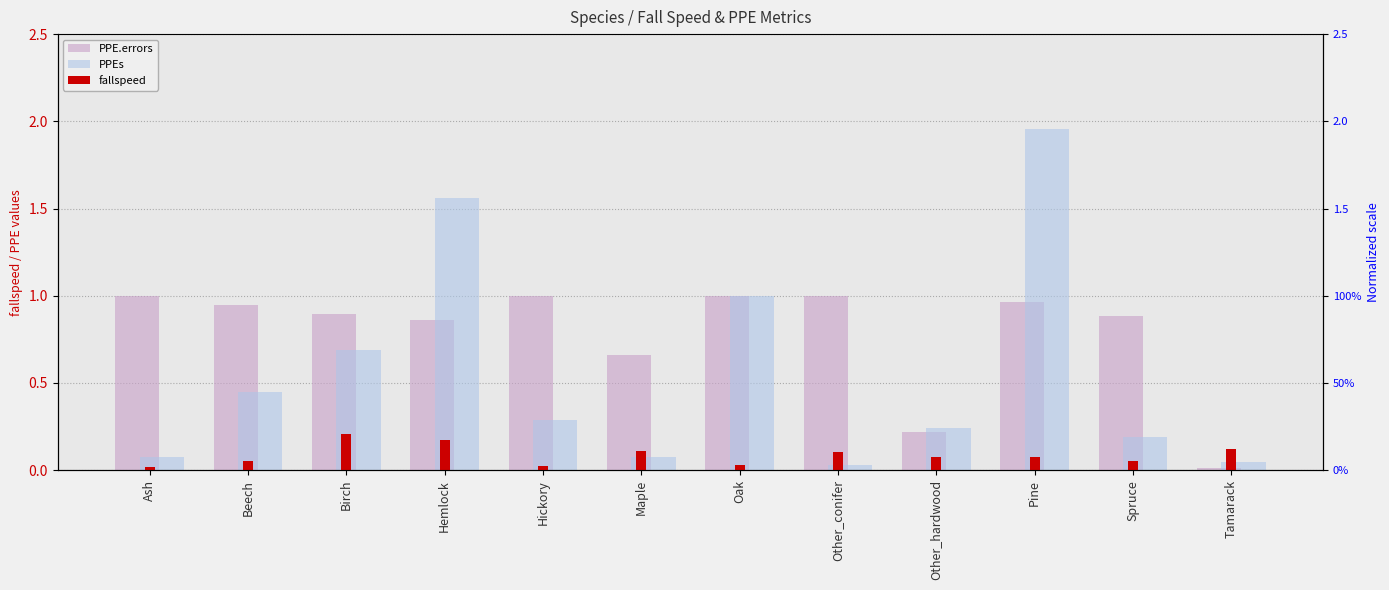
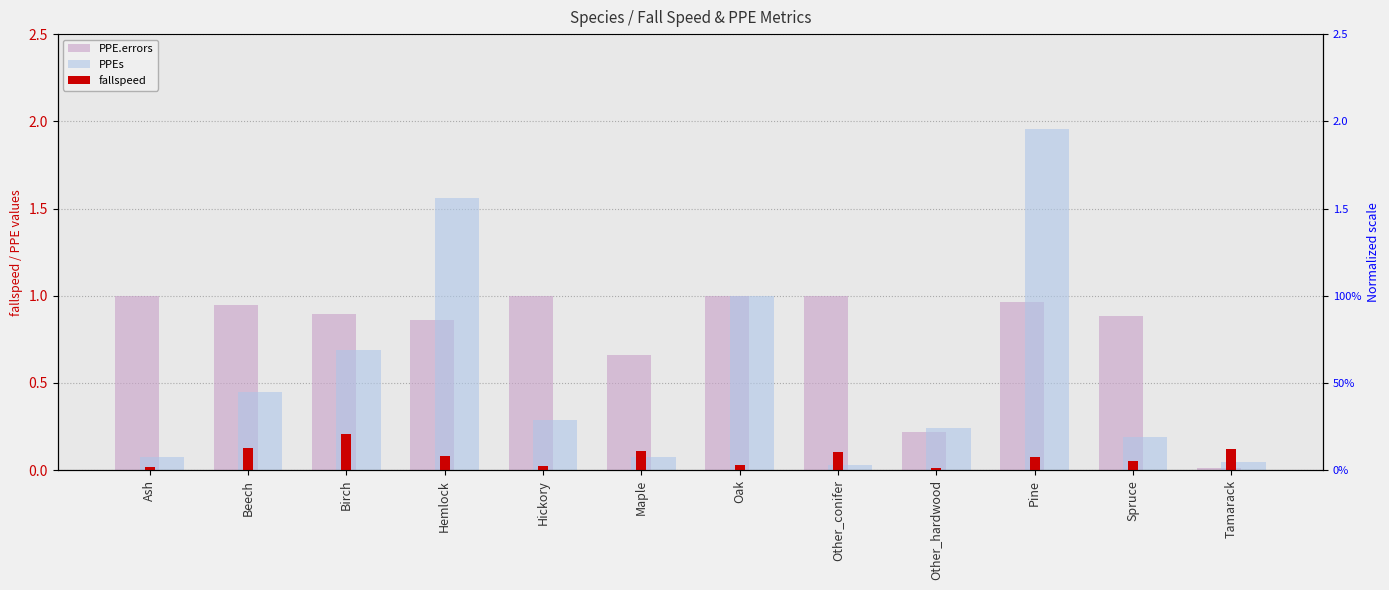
fallspeed, Beech: 0.06 -> 0.13
fallspeed, Hemlock: 0.18 -> 0.08
fallspeed, Other_hardwood: 0.07 -> 0.01
